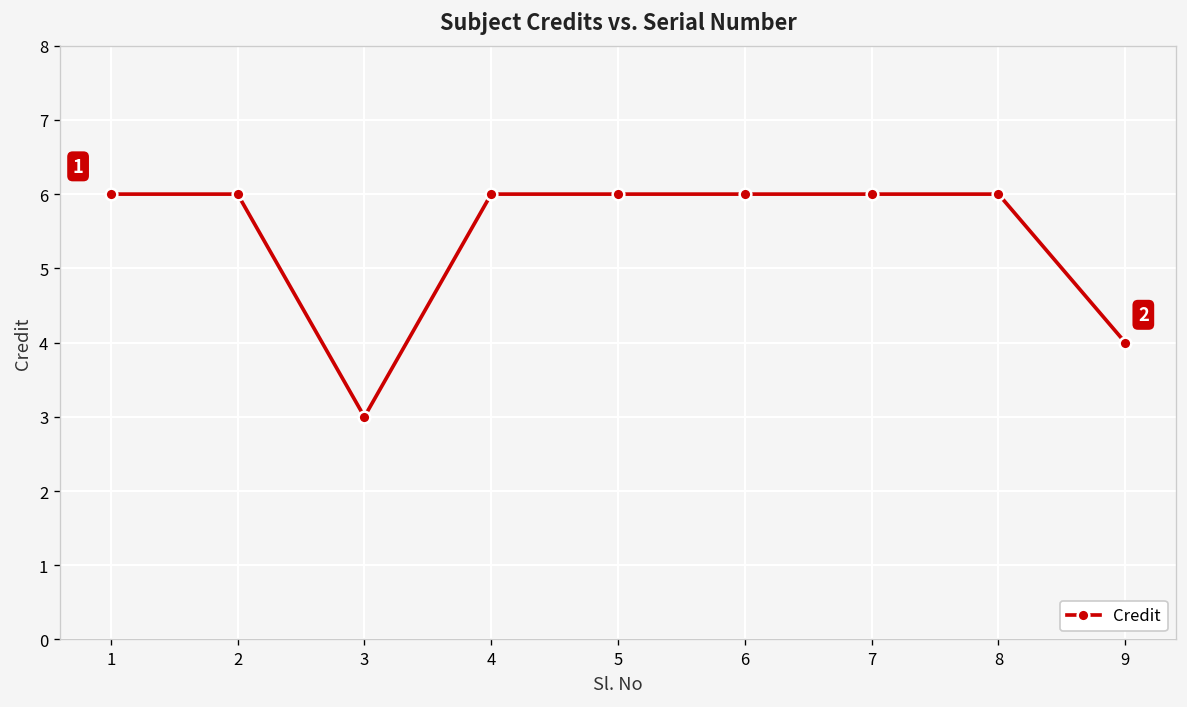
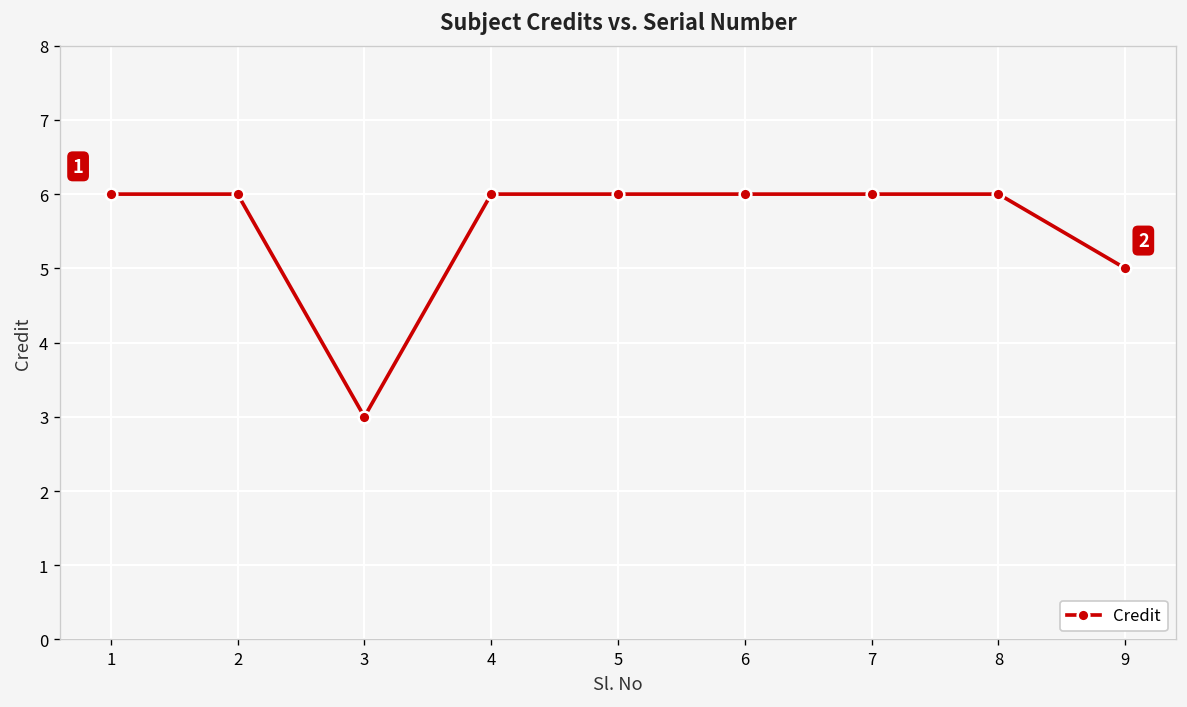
9: 4 -> 5
